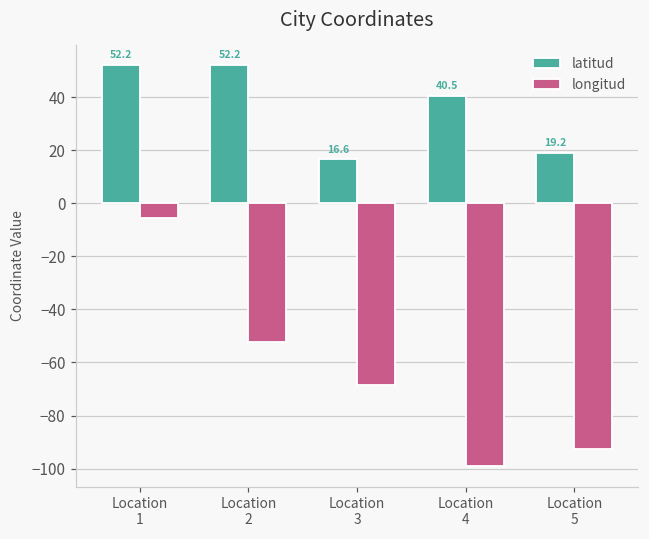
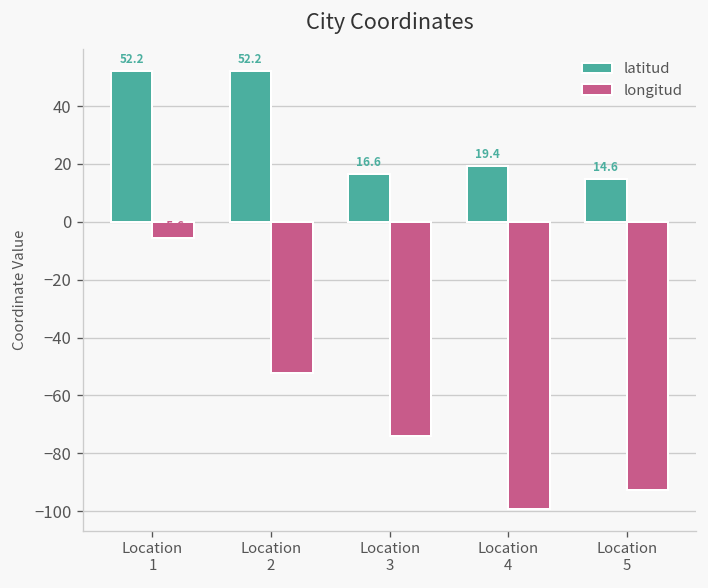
longitud, Location 3: -68 -> -74
latitud, Location 4: 40.5 -> 19.4
latitud, Location 5: 19.2 -> 14.6
